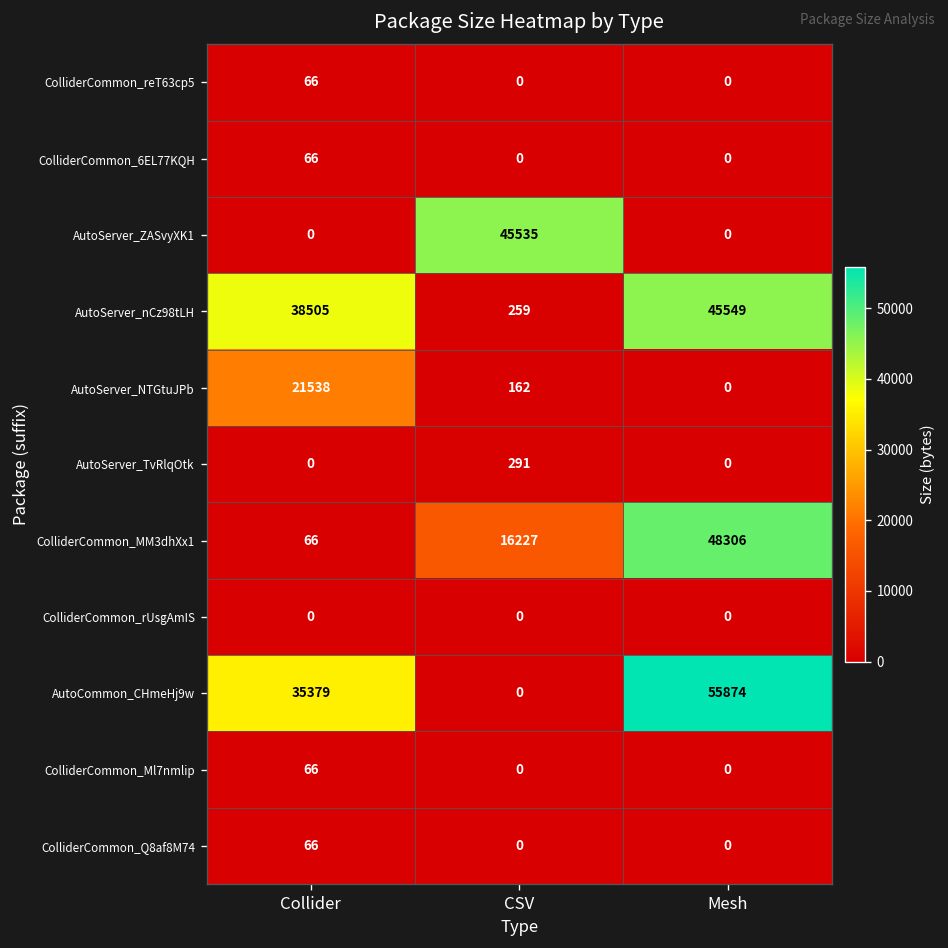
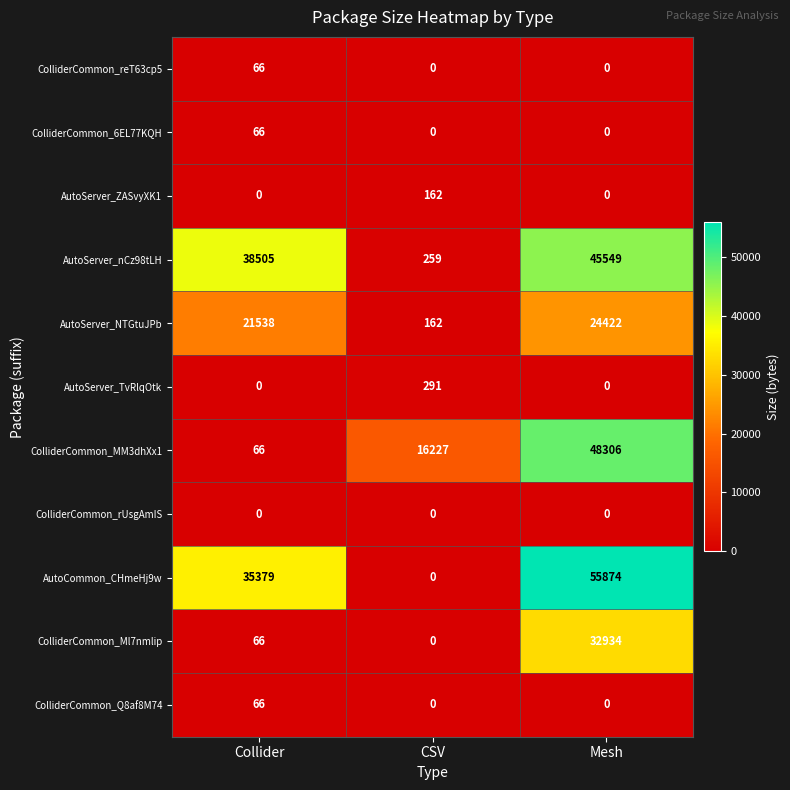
AutoServer_ZASvyXK1, CSV: 45535 -> 162
AutoServer_NTGtuJPb, Mesh: 0 -> 24422
ColliderCommon_Ml7nmlip, Mesh: 0 -> 32934
